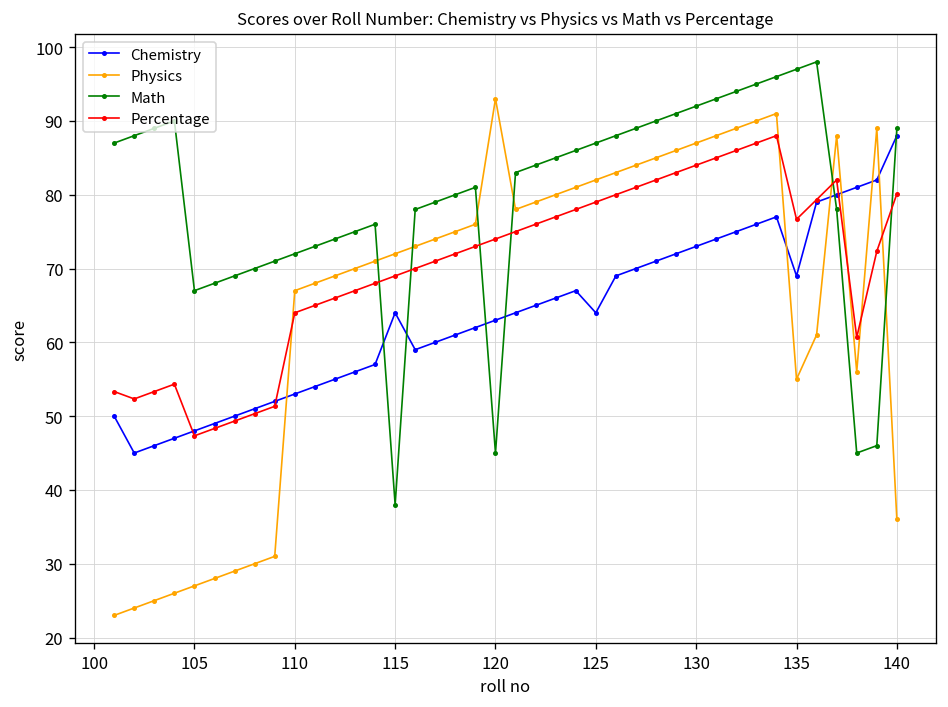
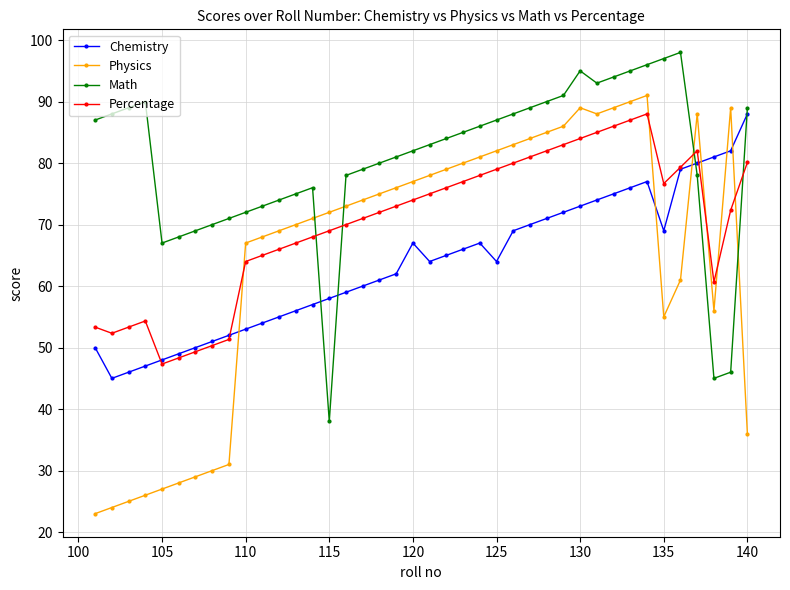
Chemistry, 115: 64 -> 58
Chemistry, 120: 63 -> 67
Physics, 120: 93 -> 77
Math, 120: 45 -> 82
Physics, 130: 87 -> 89
Math, 130: 92 -> 95
